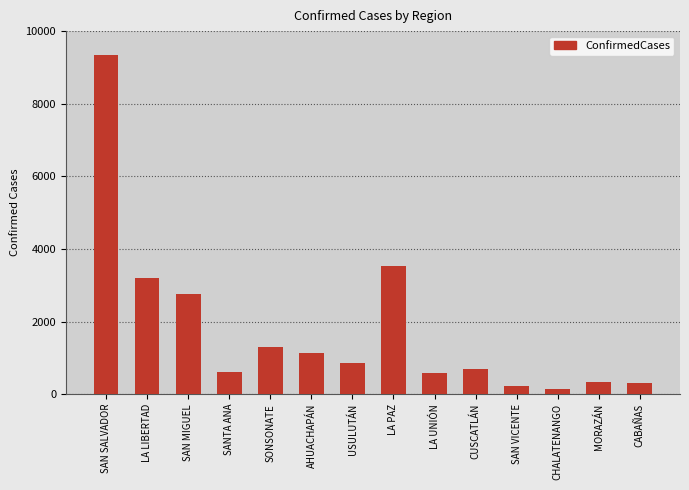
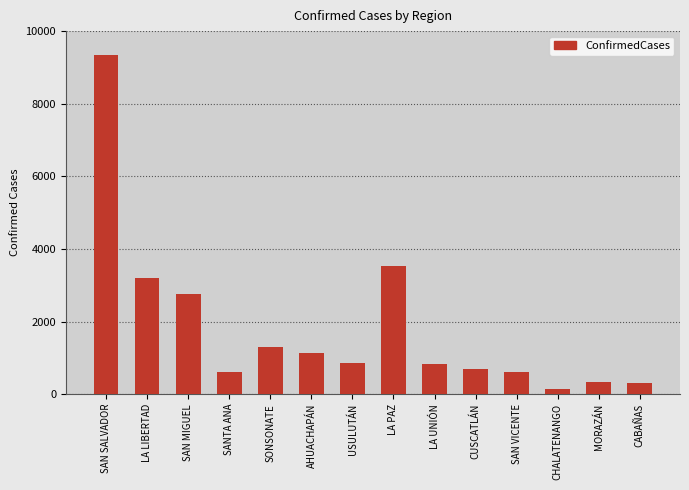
LA UNIÓN: 600 -> 800
SAN VICENTE: 200 -> 600
